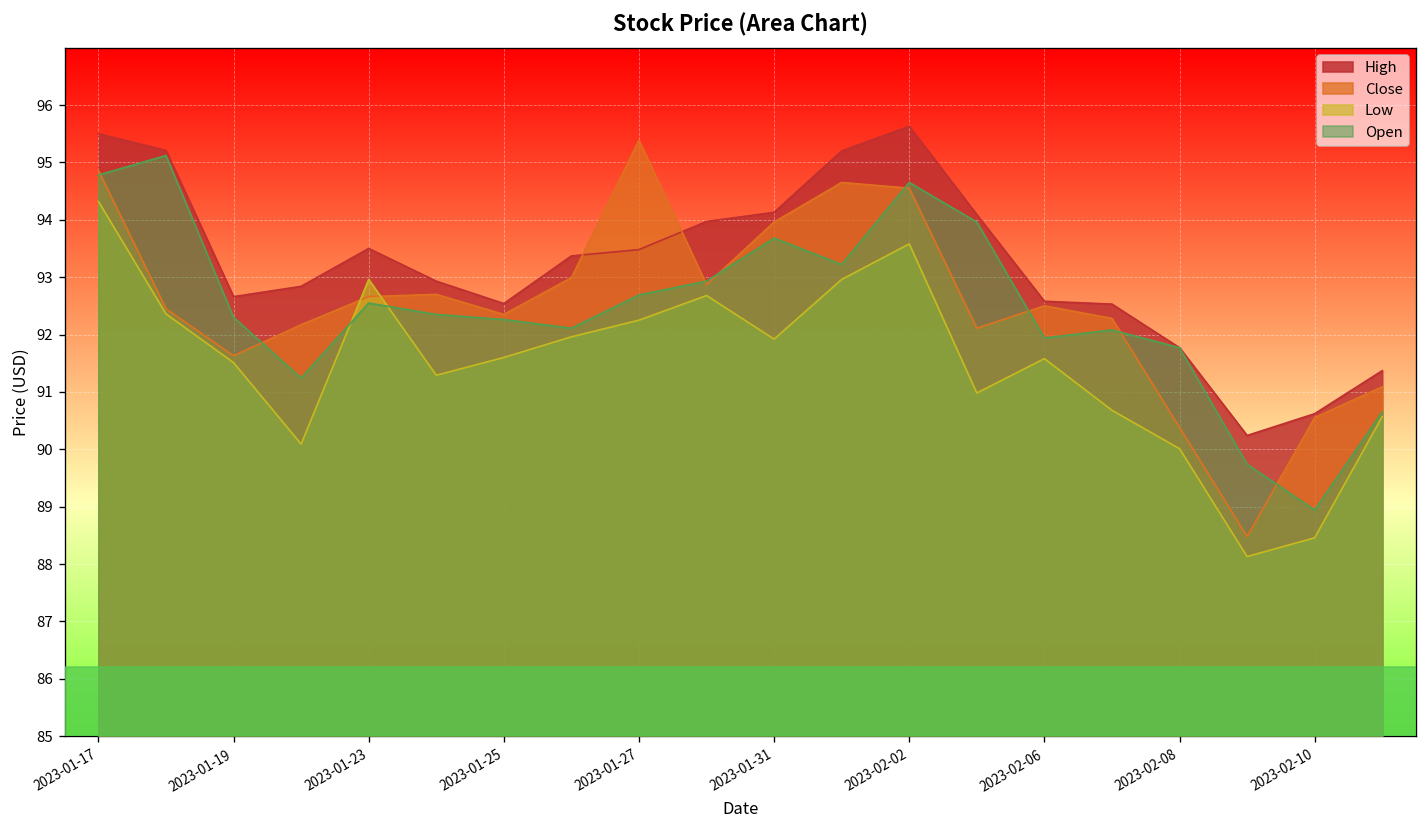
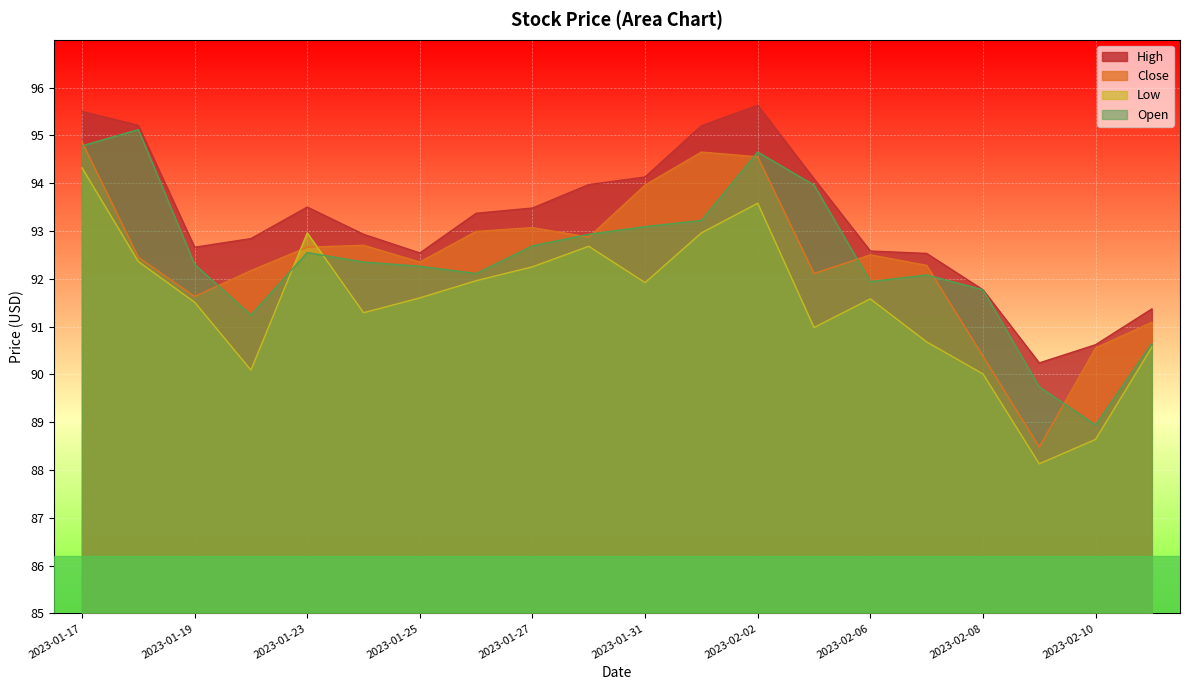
Close, 2023-01-27: 95.4 -> 93.1
Open, 2023-01-31: 93.7 -> 93.1
Low, 2023-02-10: 88.5 -> 88.6
